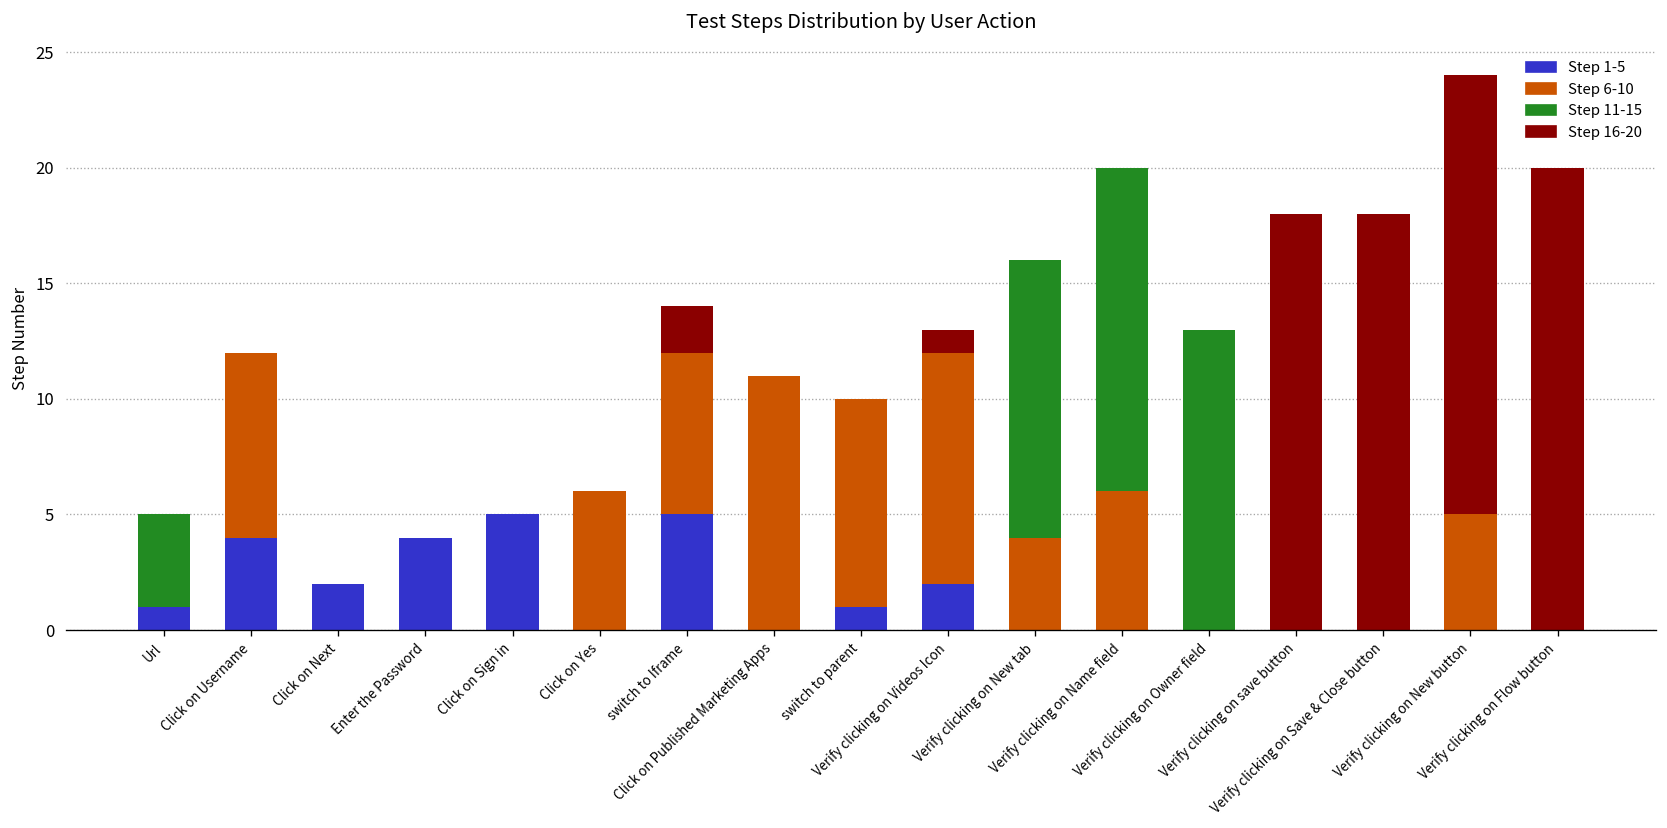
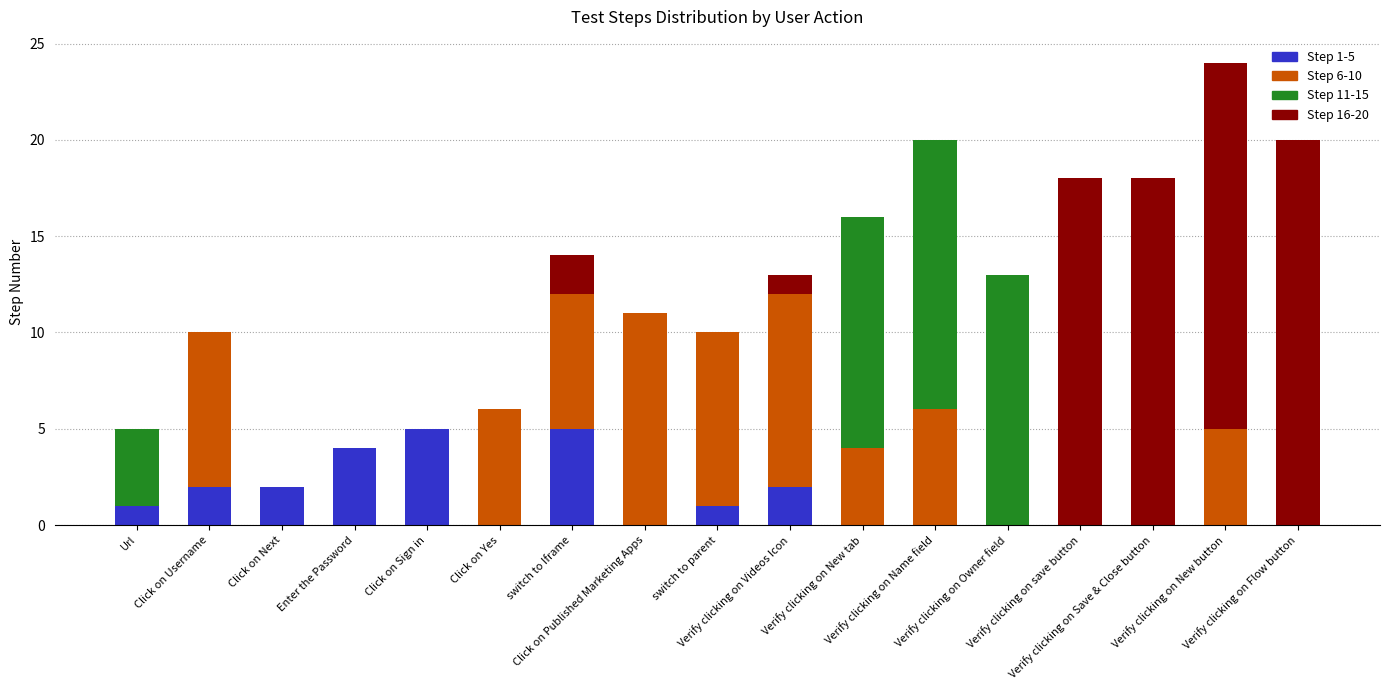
Step 1-5, Click on Username: 4 -> 2
